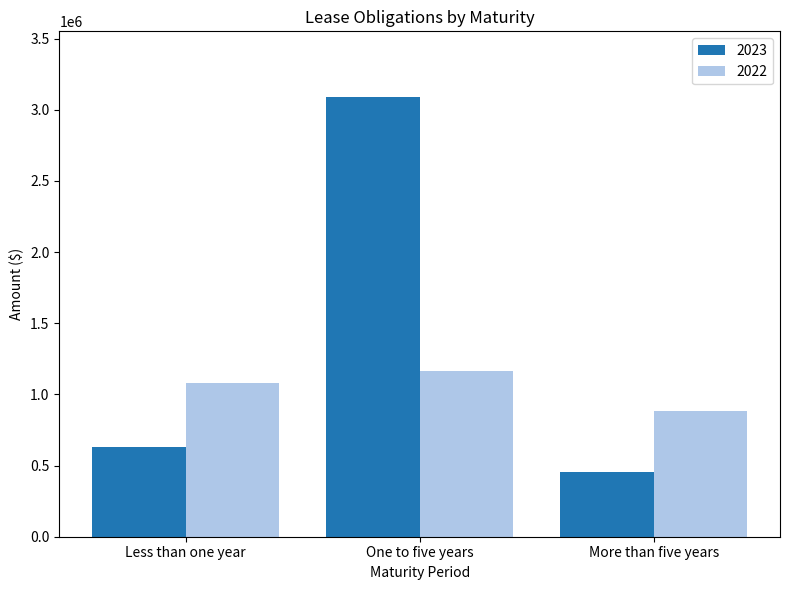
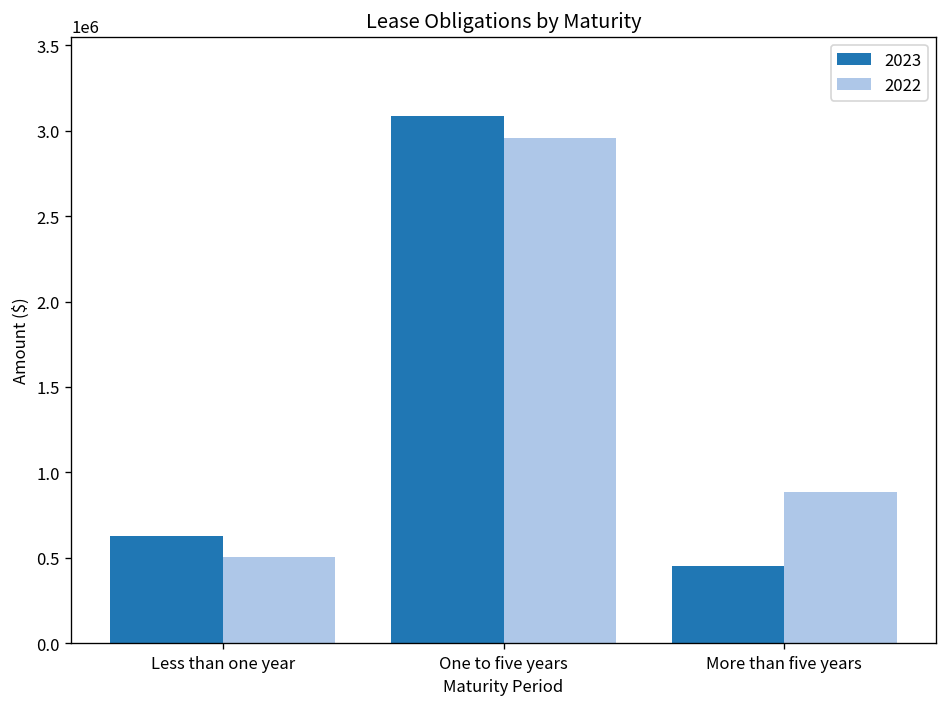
2022, Less than one year: 1080000 -> 510000
2022, One to five years: 1160000 -> 2960000
